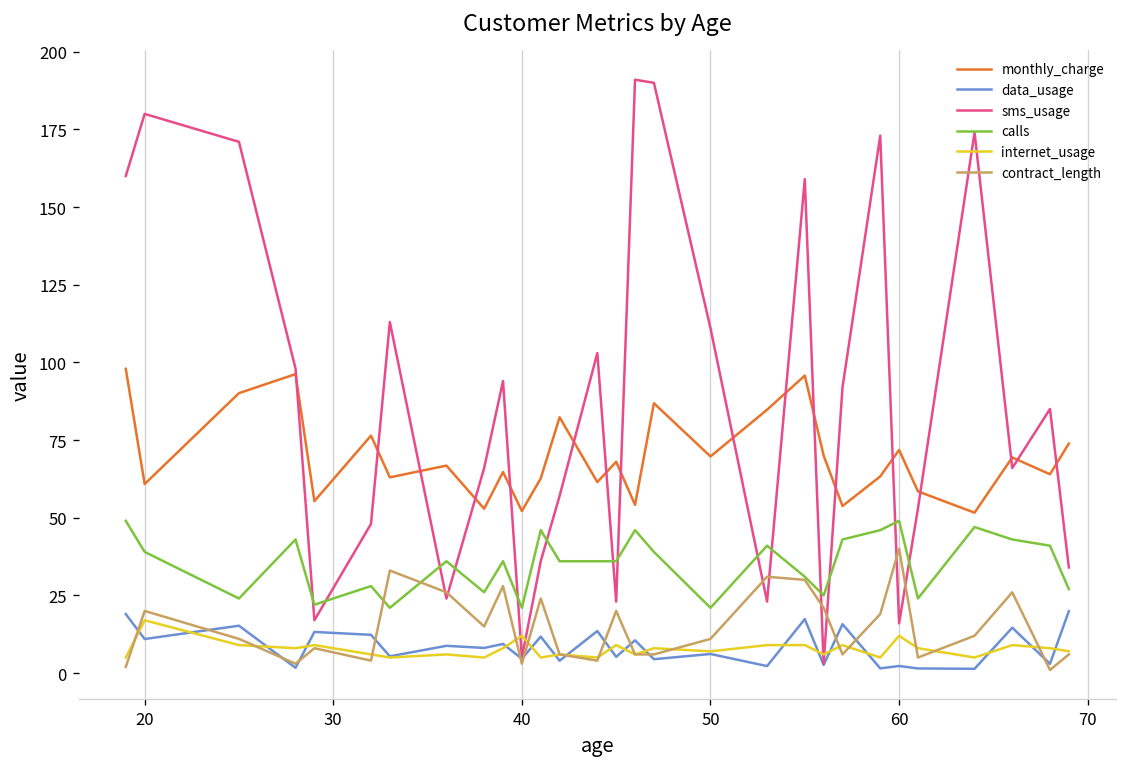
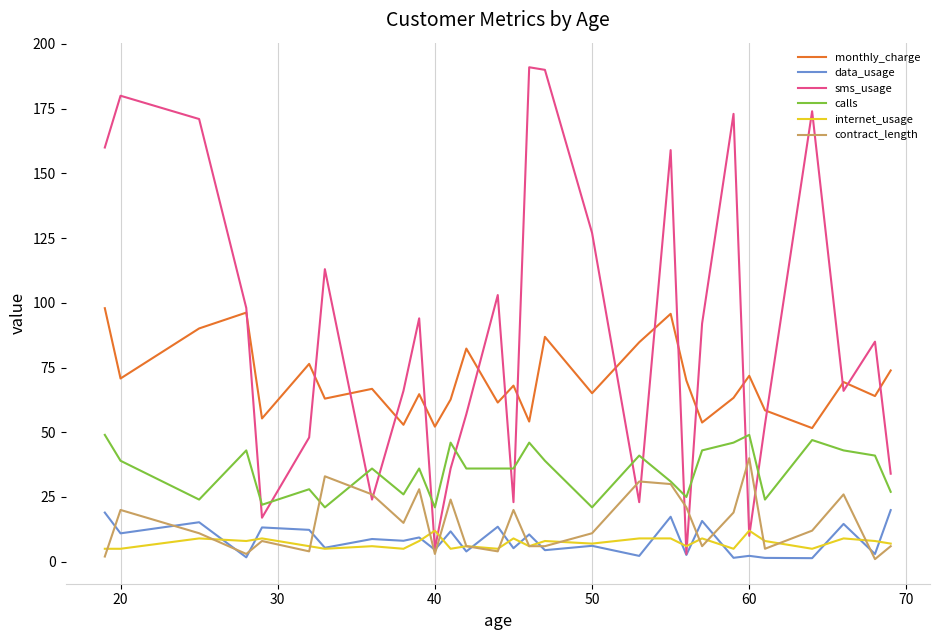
monthly_charge, 20: 61 -> 71
internet_usage, 20: 17 -> 5
monthly_charge, 50: 70 -> 65
sms_usage, 50: 111 -> 127
sms_usage, 60: 16 -> 10
